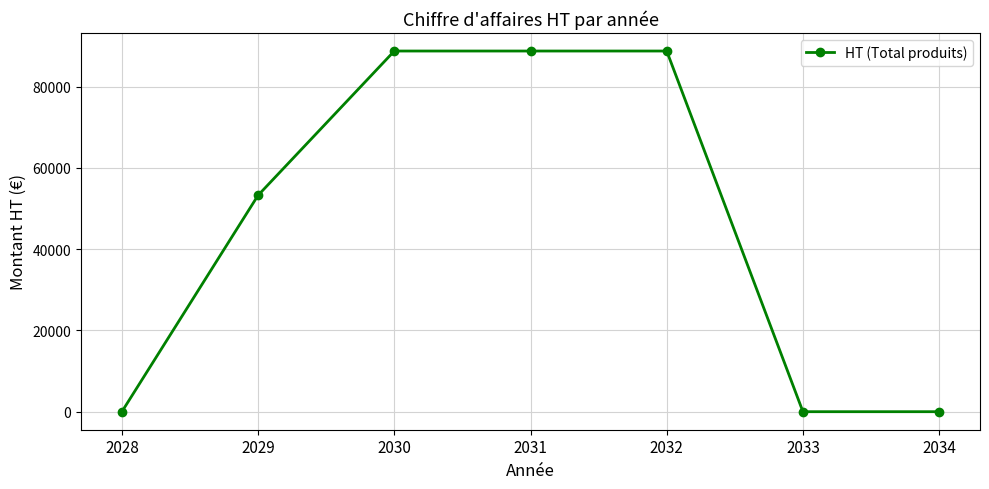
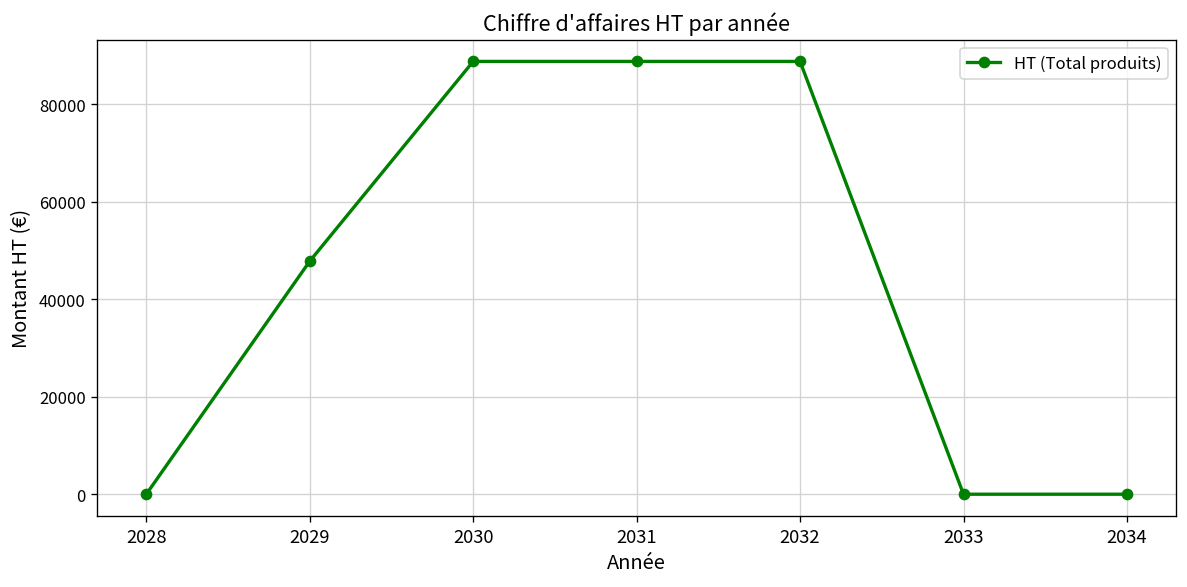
2029: 53000 -> 48000
